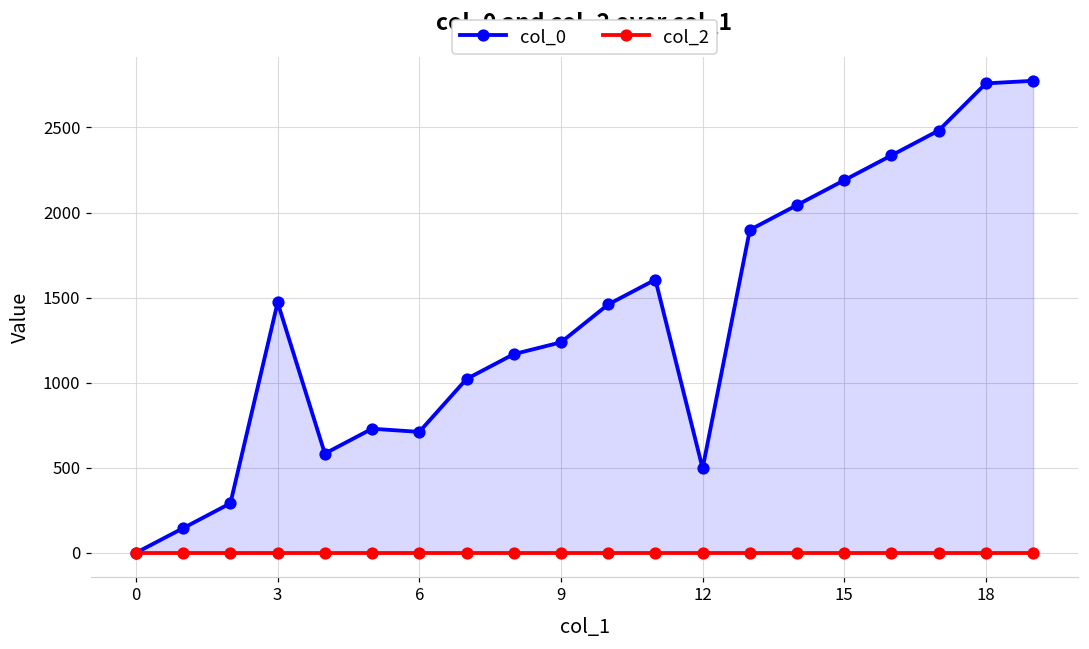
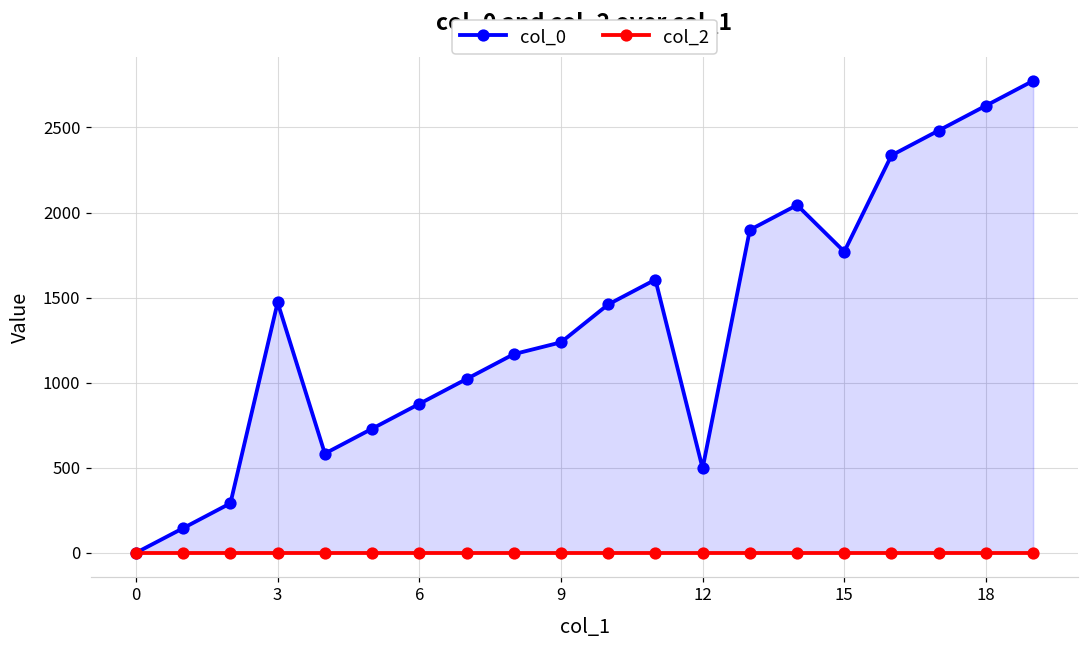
col_0, 6: 710 -> 880
col_0, 15: 2190 -> 1770
col_0, 18: 2760 -> 2630
